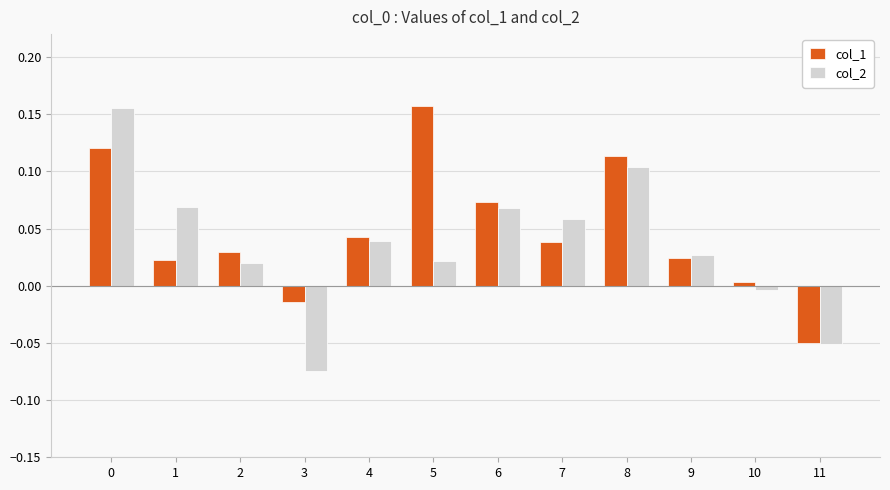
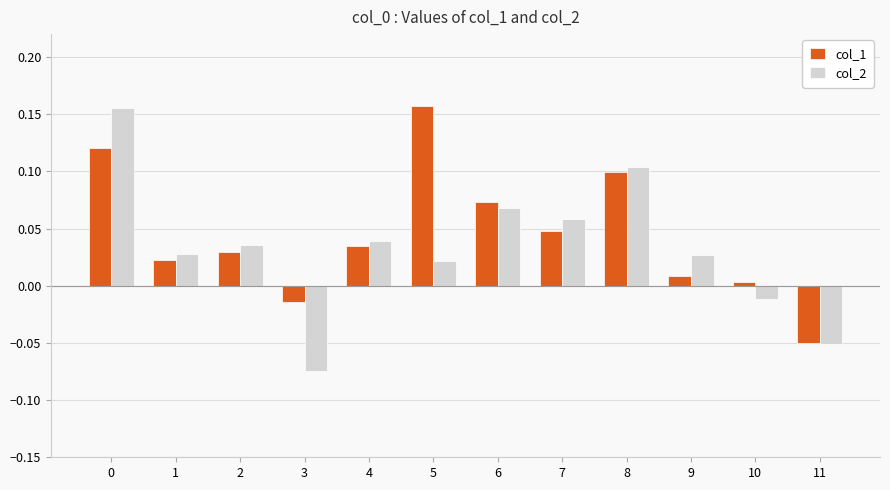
col_2, 1: 0.069 -> 0.028
col_2, 2: 0.020 -> 0.036
col_1, 4: 0.043 -> 0.035
col_1, 7: 0.038 -> 0.048
col_1, 8: 0.113 -> 0.100
col_1, 9: 0.024 -> 0.008
col_2, 10: -0.003 -> -0.011
